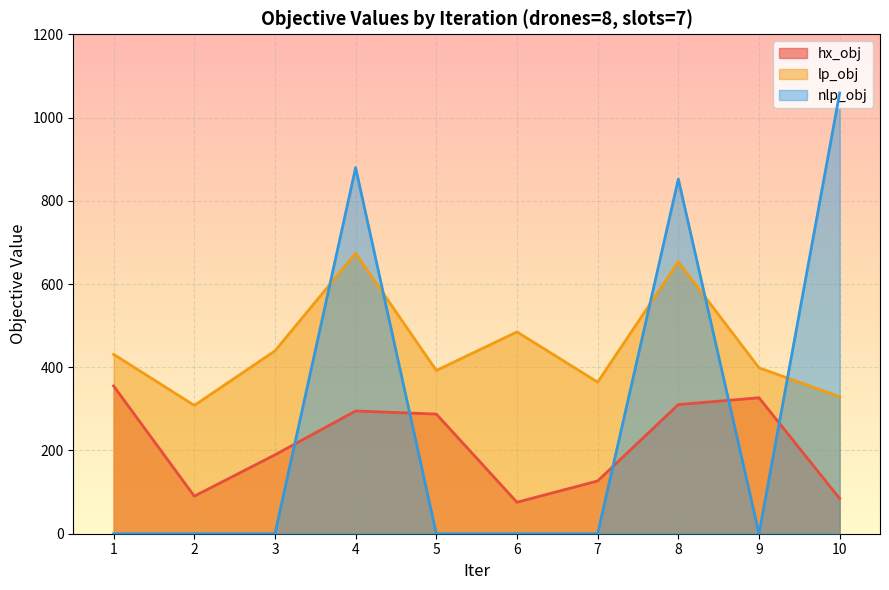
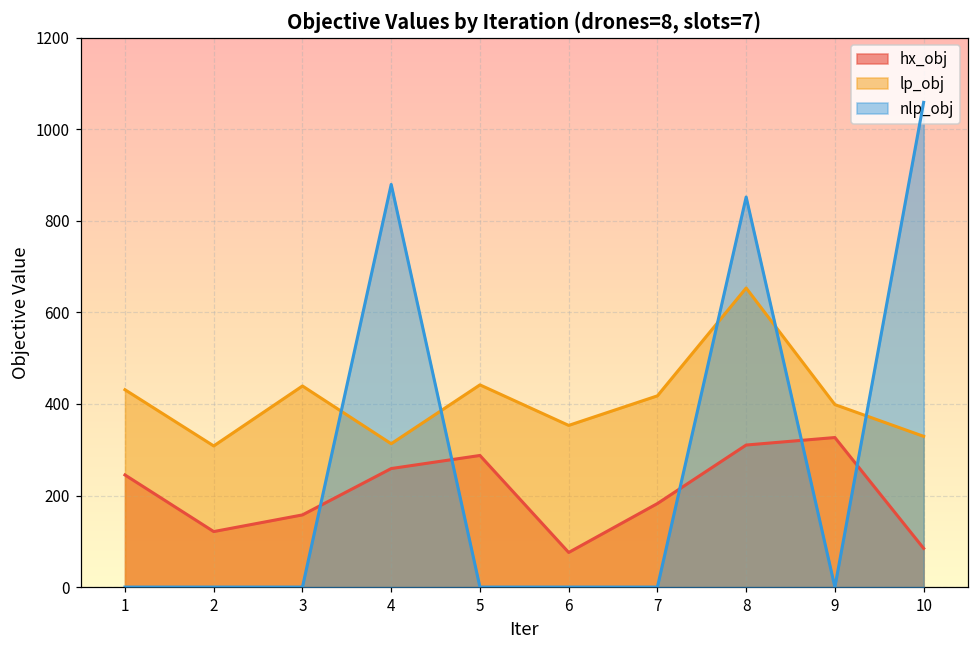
hx_obj, 1: 360 -> 240
hx_obj, 2: 90 -> 120
hx_obj, 3: 190 -> 160
hx_obj, 4: 290 -> 260
lp_obj, 4: 670 -> 310
lp_obj, 5: 390 -> 440
lp_obj, 6: 480 -> 350
hx_obj, 7: 130 -> 180
lp_obj, 7: 360 -> 420
